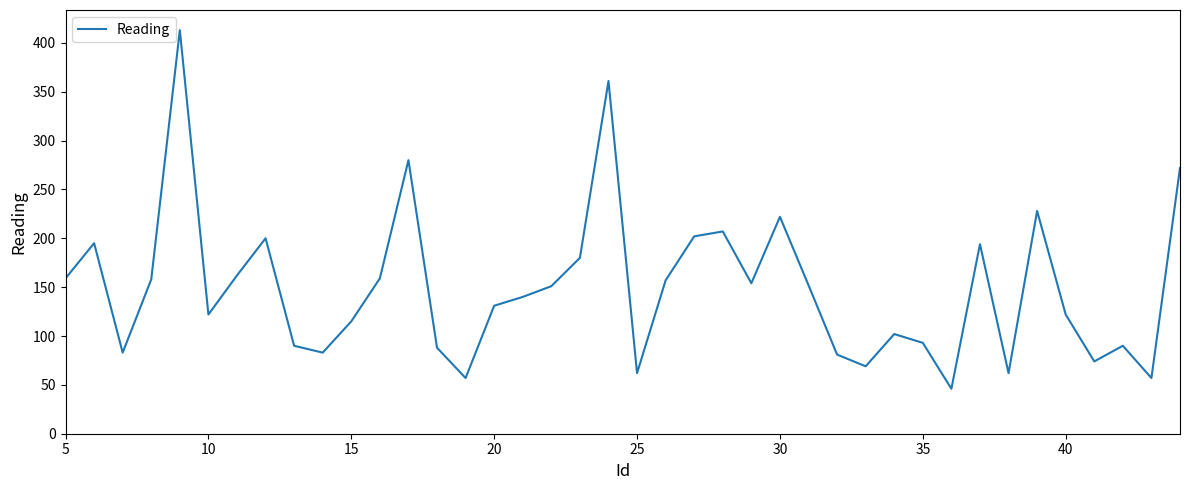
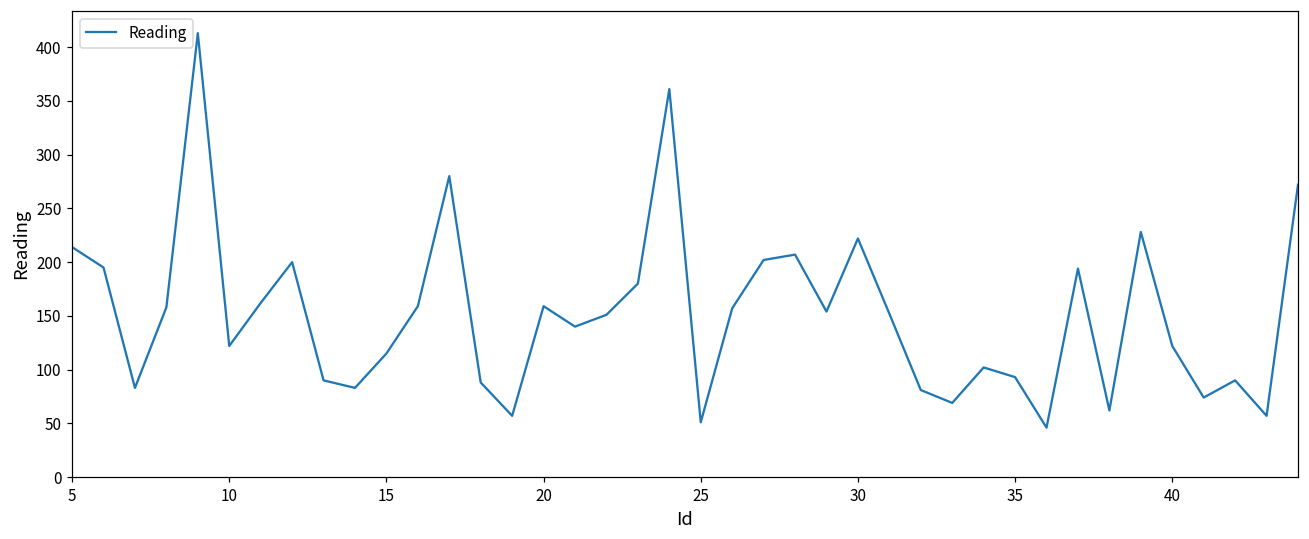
5: 160 -> 210
20: 130 -> 160
25: 60 -> 50
